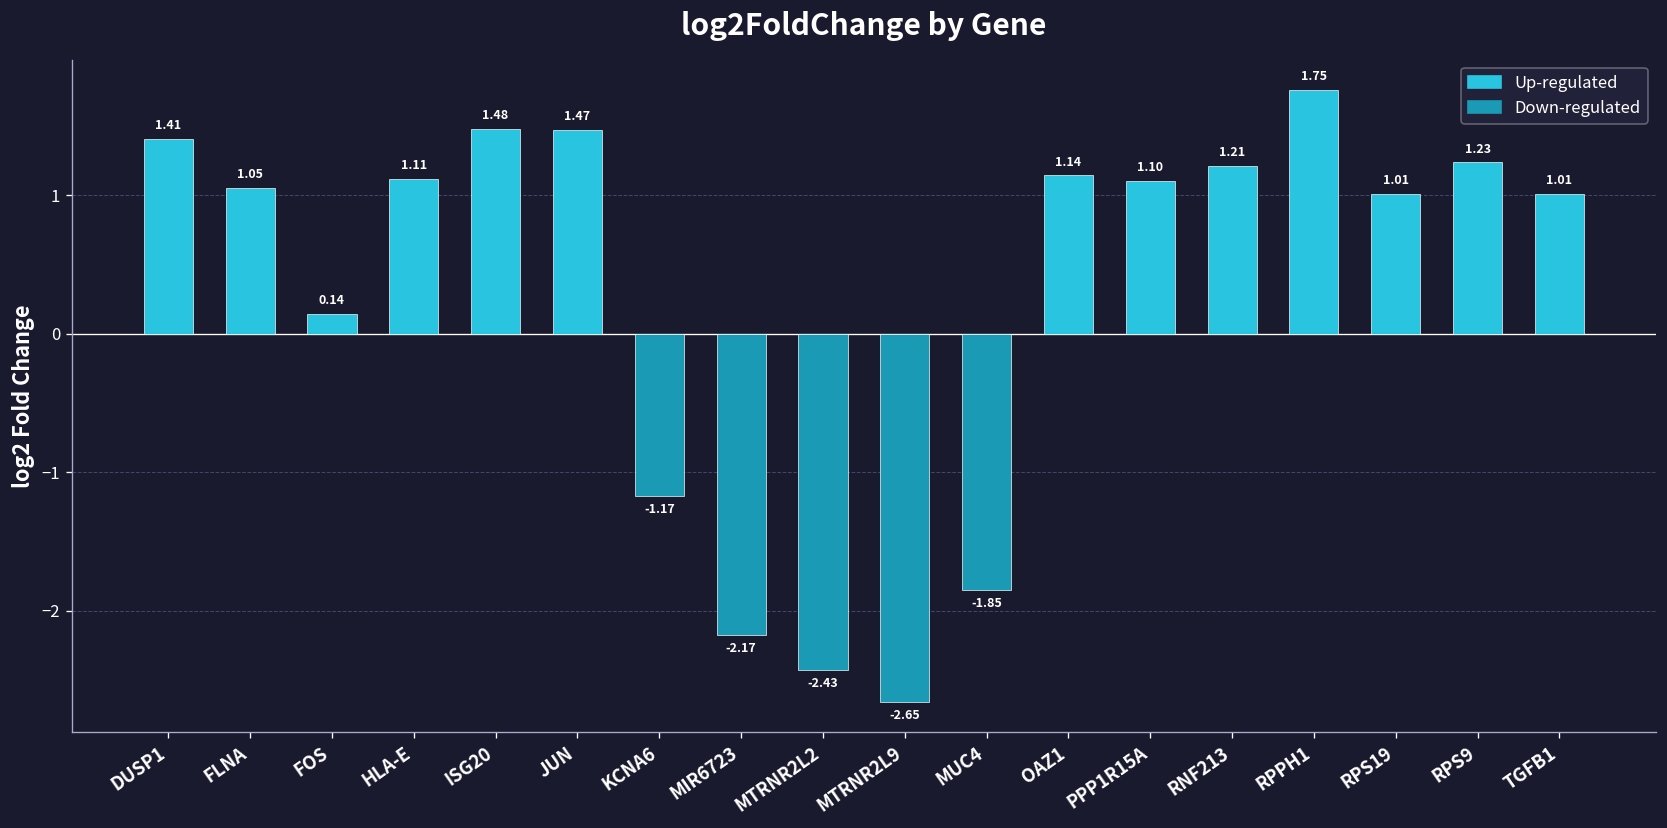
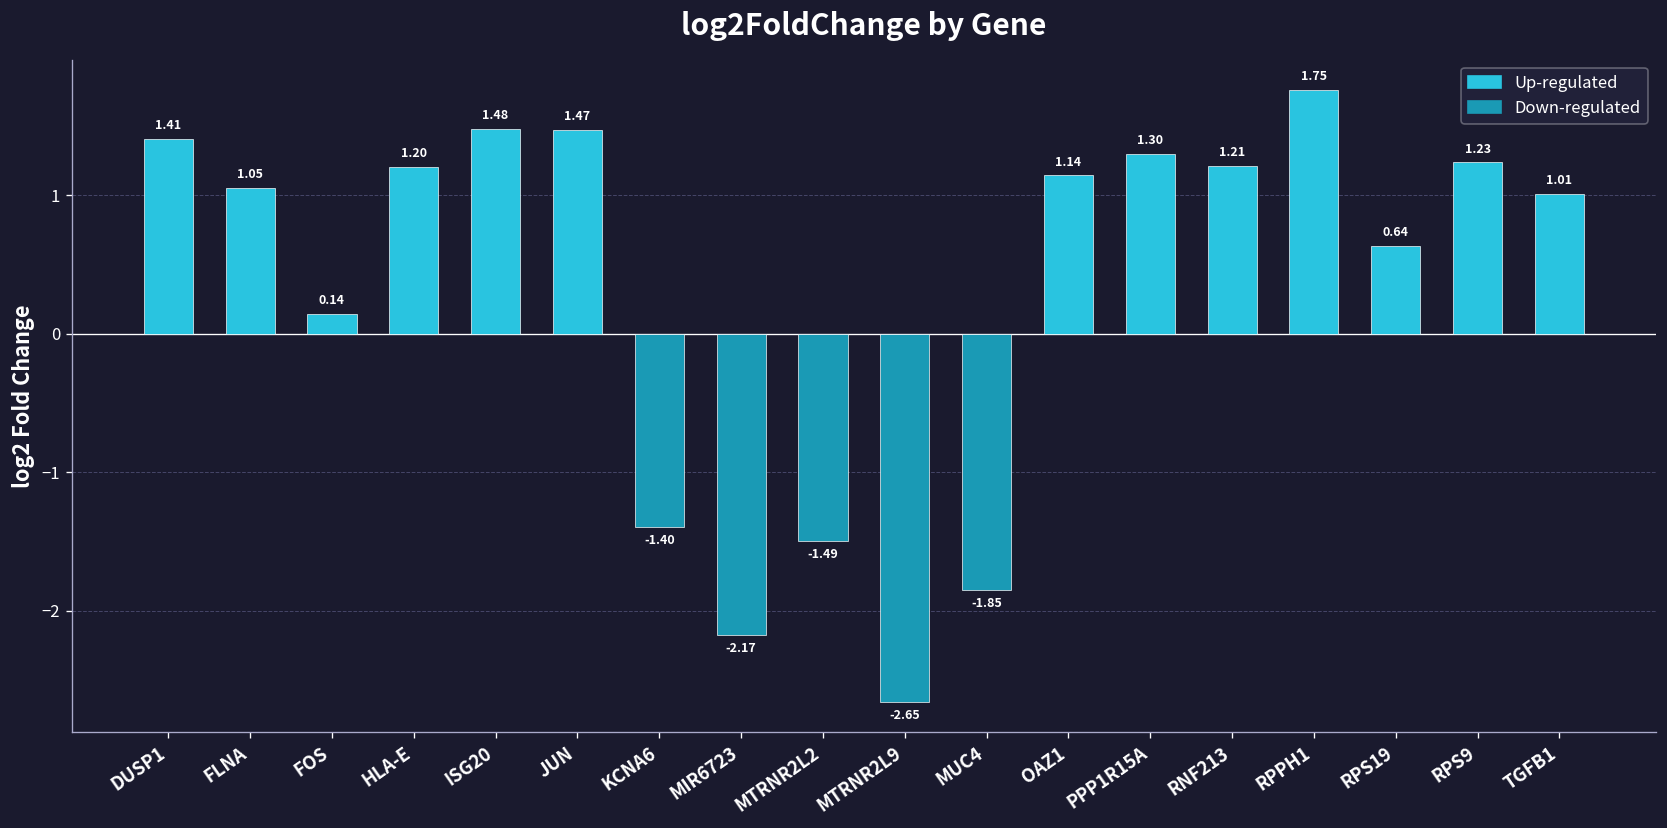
HLA-E: 1.11 -> 1.20
KCNA6: -1.17 -> -1.40
MTRNR2L2: -2.43 -> -1.49
PPP1R15A: 1.10 -> 1.30
RPS19: 1.01 -> 0.64
